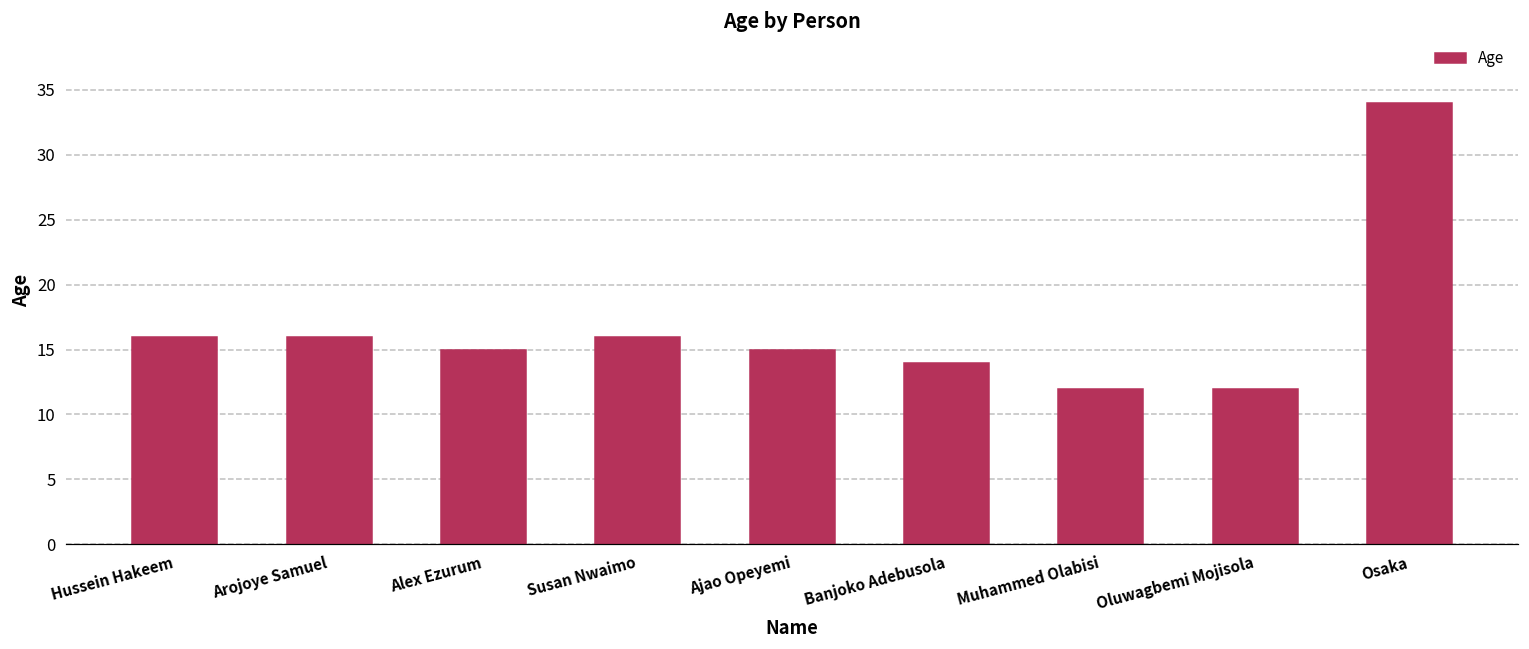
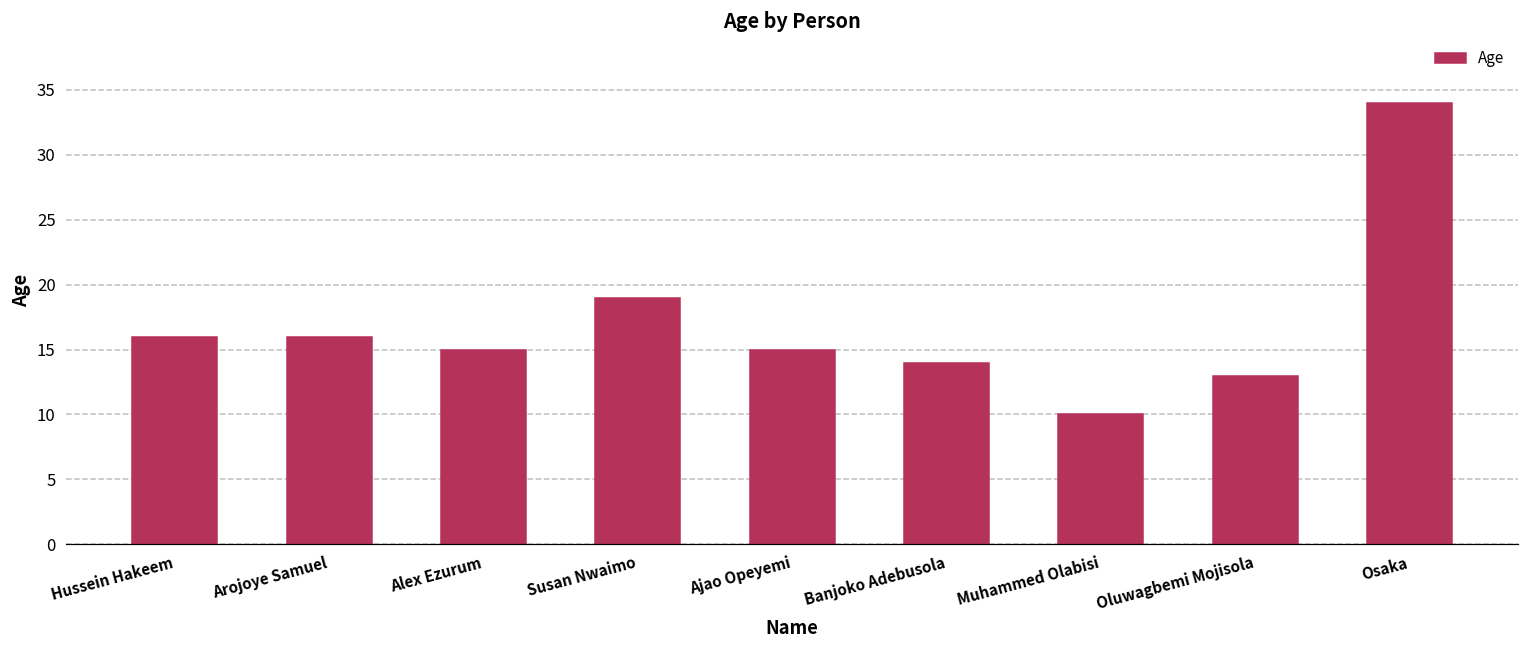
Susan Nwaimo: 16 -> 19
Muhammed Olabisi: 12 -> 10
Oluwagbemi Mojisola: 12 -> 13
